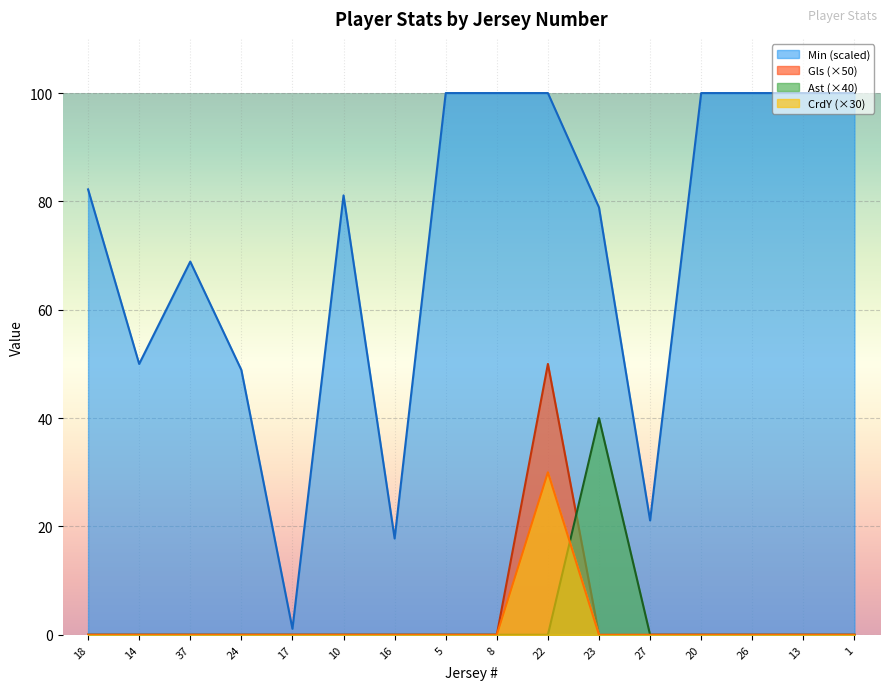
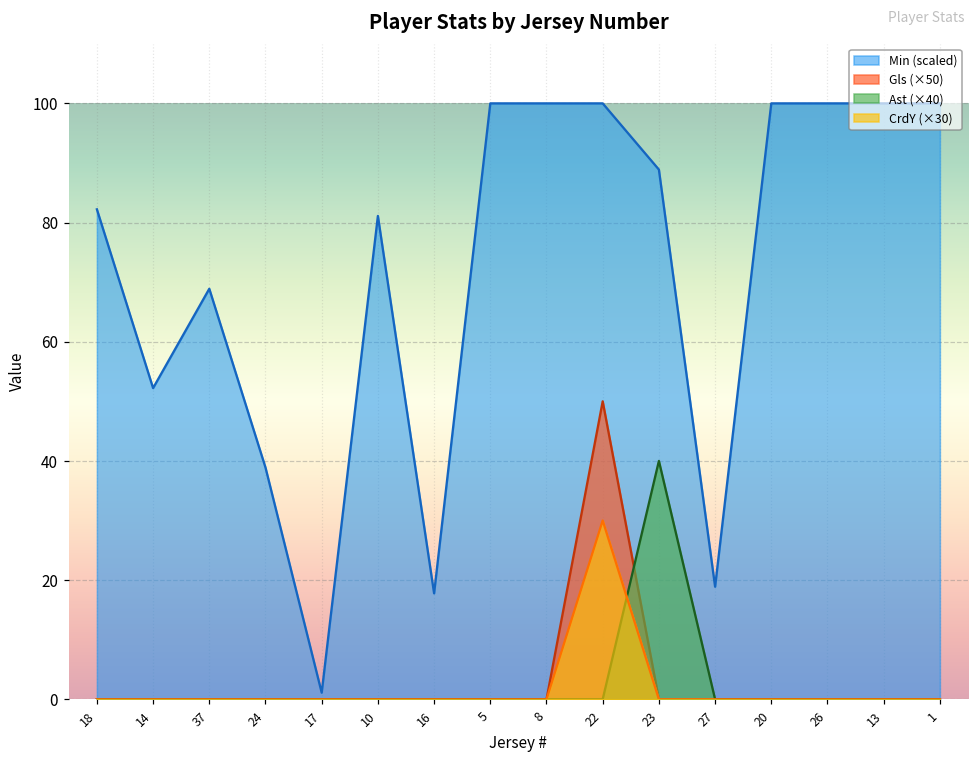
Min (scaled), 14: 50 -> 52
Min (scaled), 24: 49 -> 39
Min (scaled), 23: 79 -> 89
Min (scaled), 27: 21 -> 19
